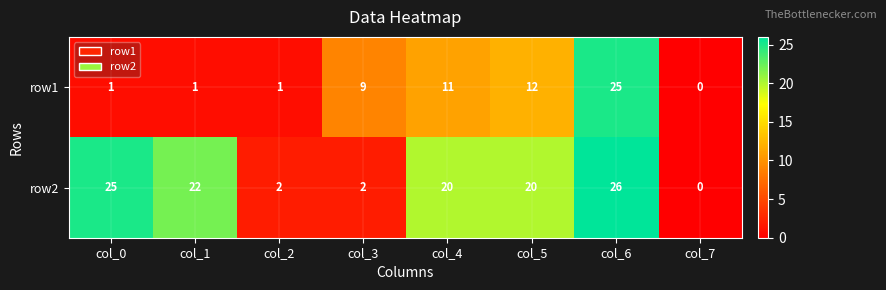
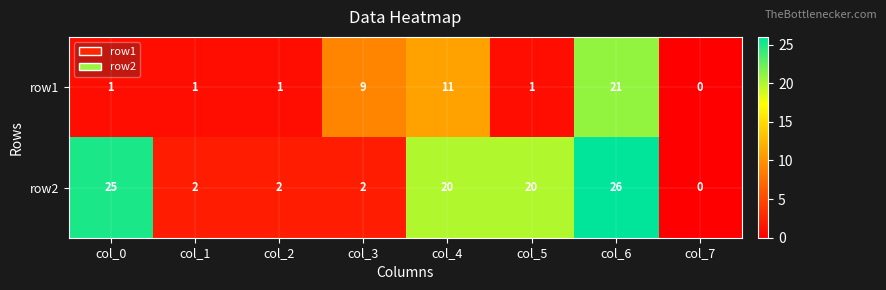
row1, col_5: 12 -> 1
row1, col_6: 25 -> 21
row2, col_1: 22 -> 2
